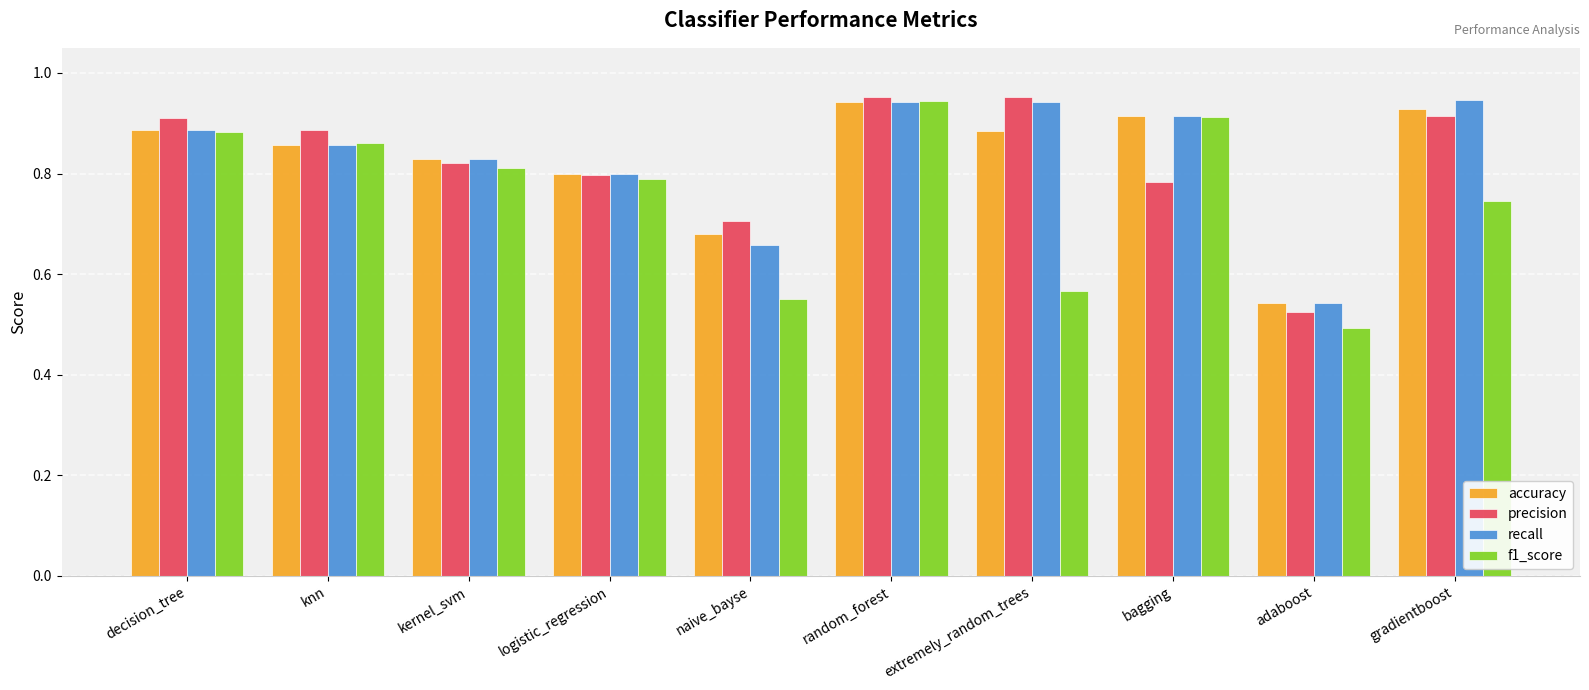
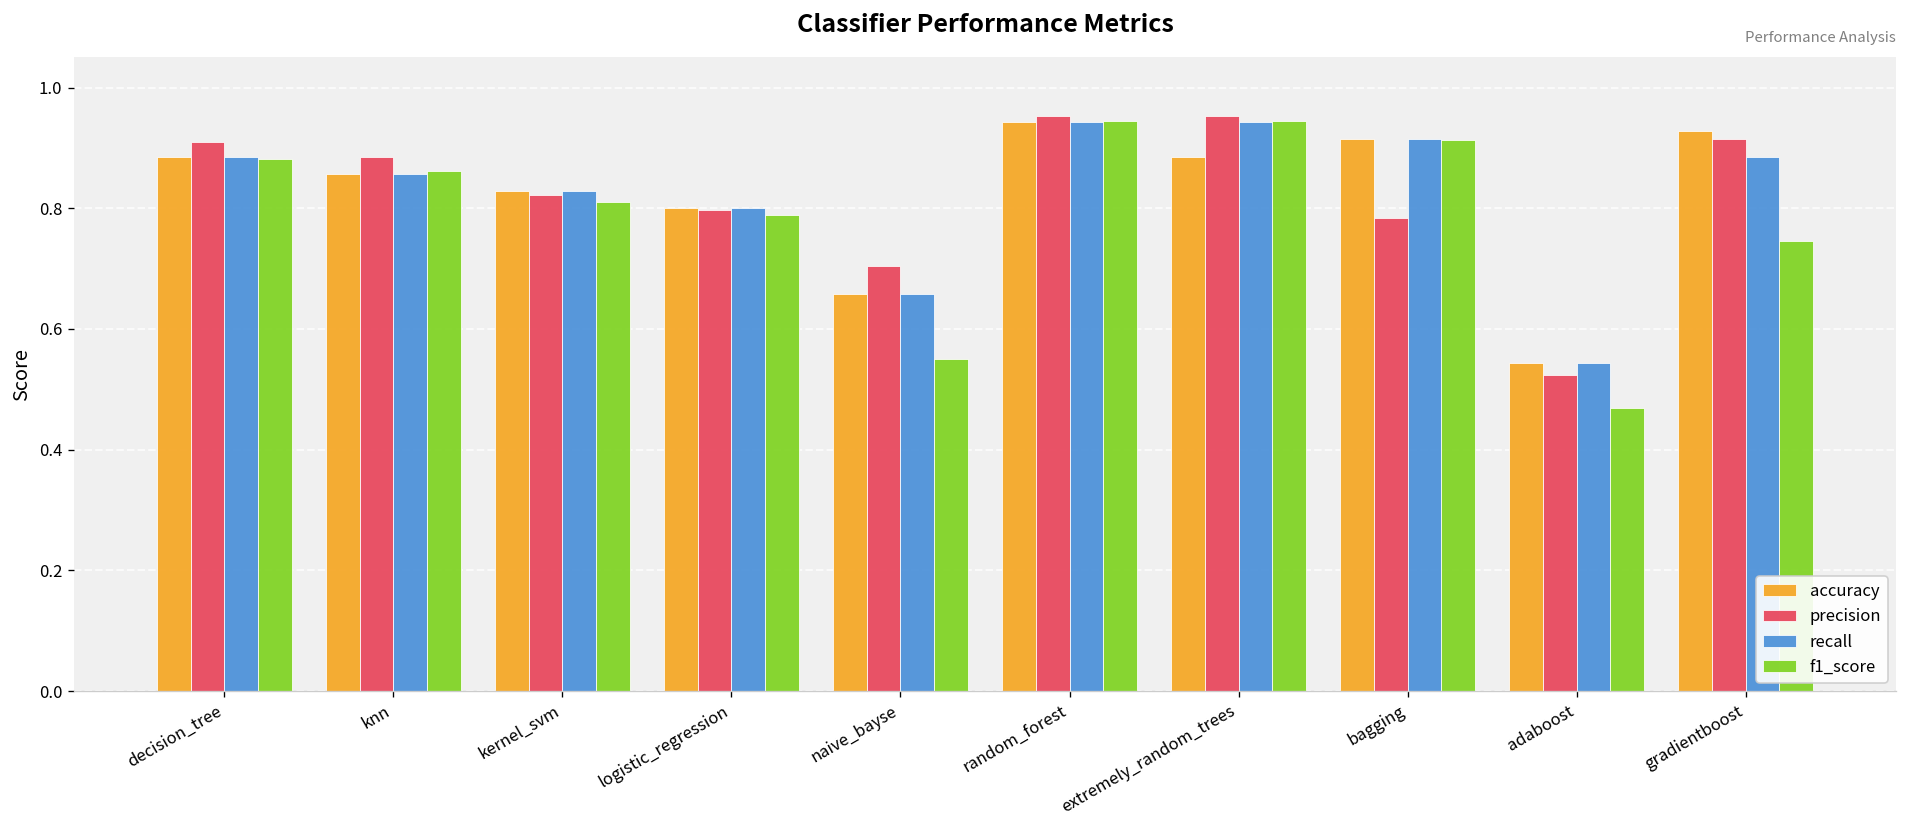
accuracy, naive_bayse: 0.68 -> 0.66
f1_score, extremely_random_trees: 0.57 -> 0.94
f1_score, adaboost: 0.49 -> 0.47
recall, gradientboost: 0.95 -> 0.89
